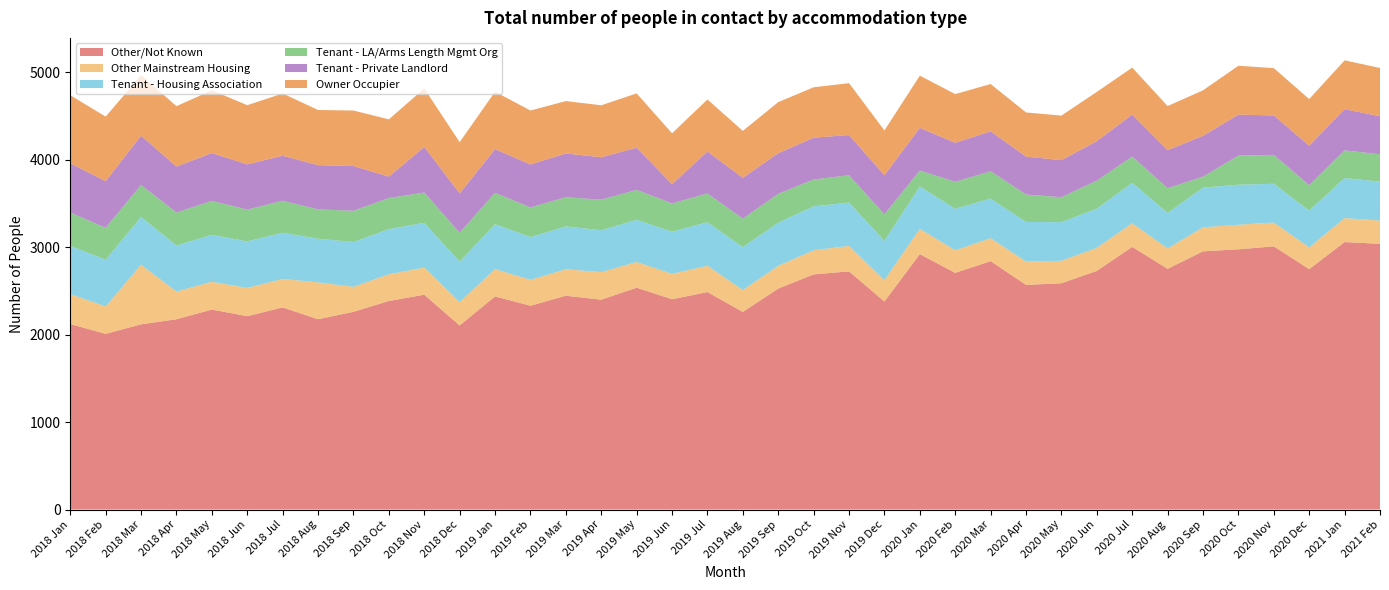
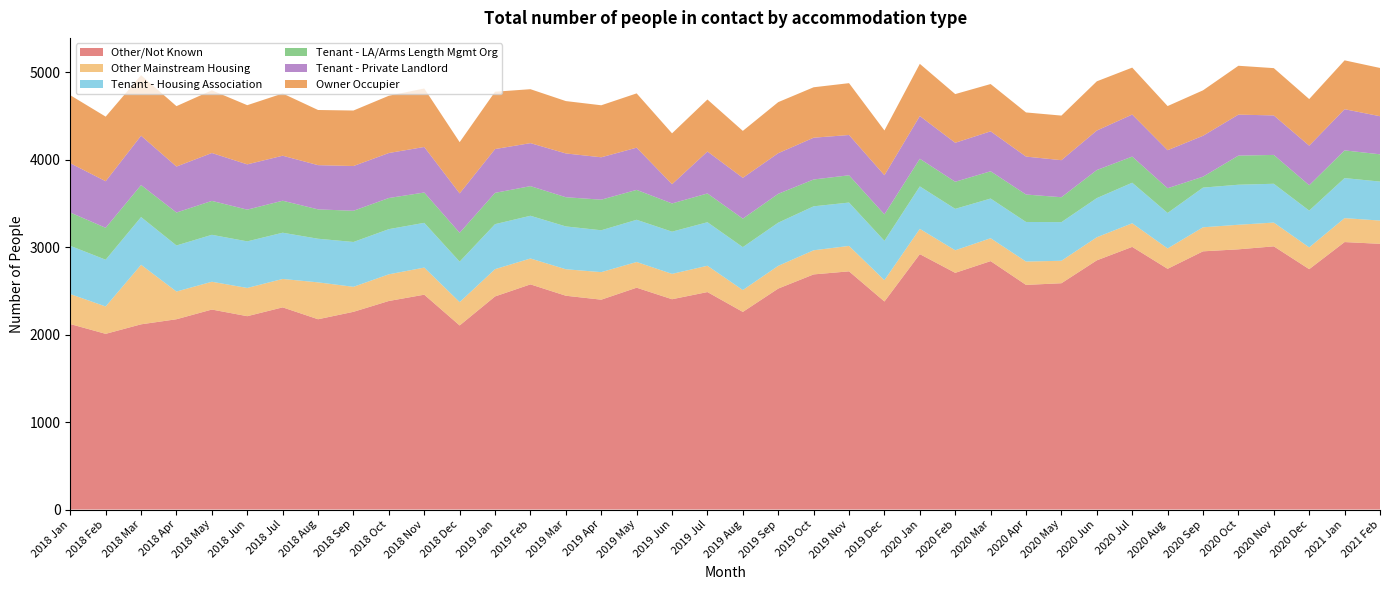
Tenant - Private Landlord, 2018 Oct: 200 -> 500
Other/Not Known, 2019 Feb: 2300 -> 2600
Tenant - LA/Arms Length Mgmt Org, 2020 Jan: 200 -> 300
Other/Not Known, 2020 Jun: 2700 -> 2900
